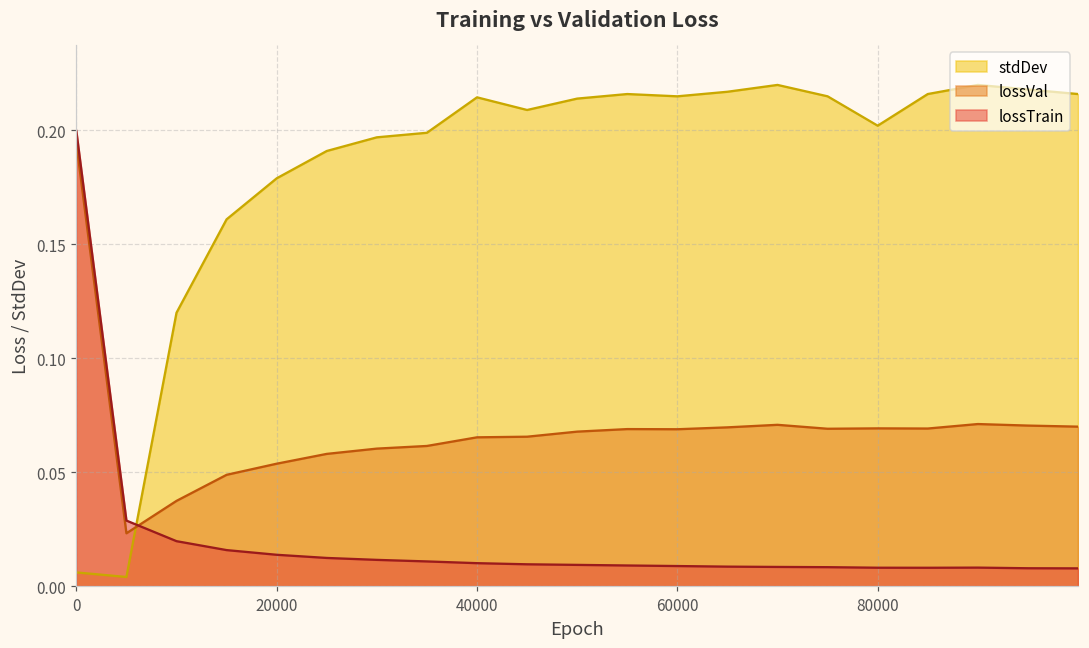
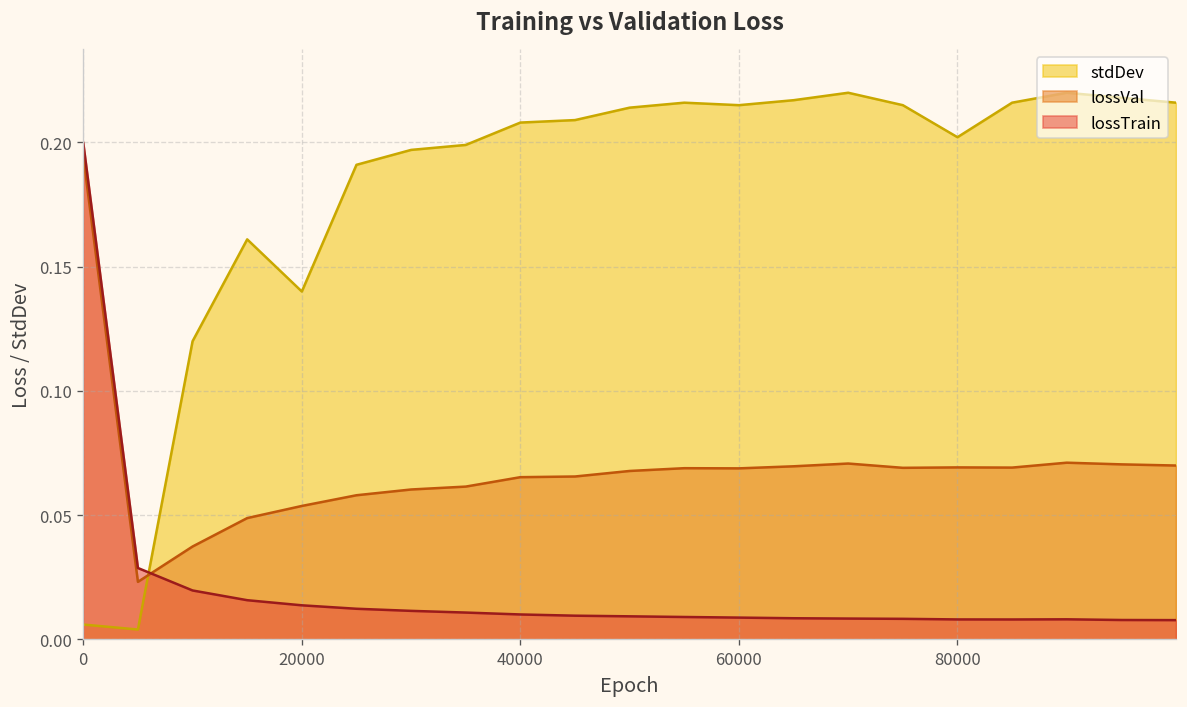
stdDev, 20000: 0.179 -> 0.140
stdDev, 40000: 0.215 -> 0.208
